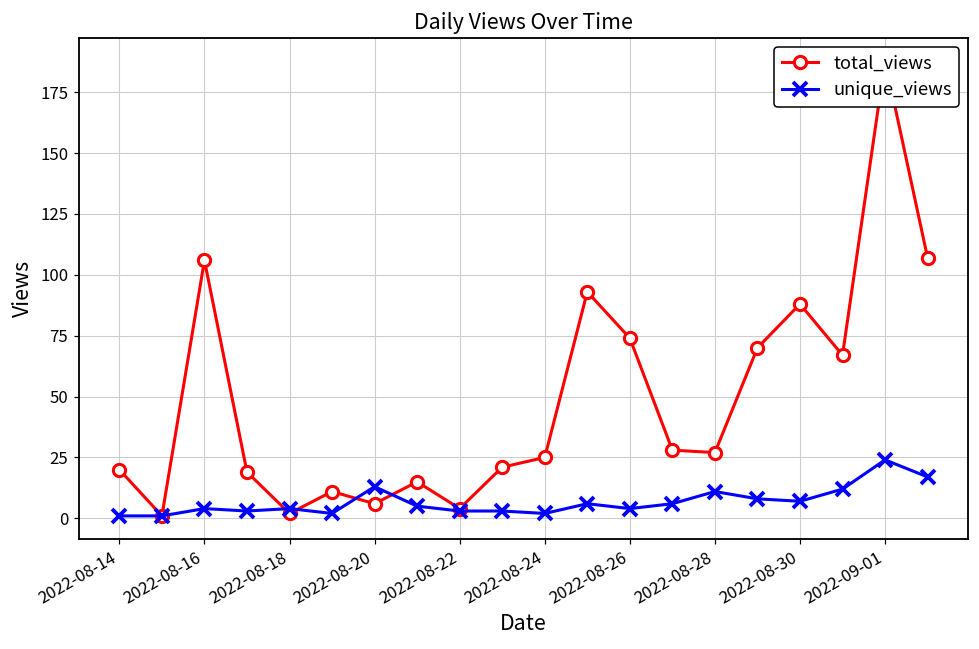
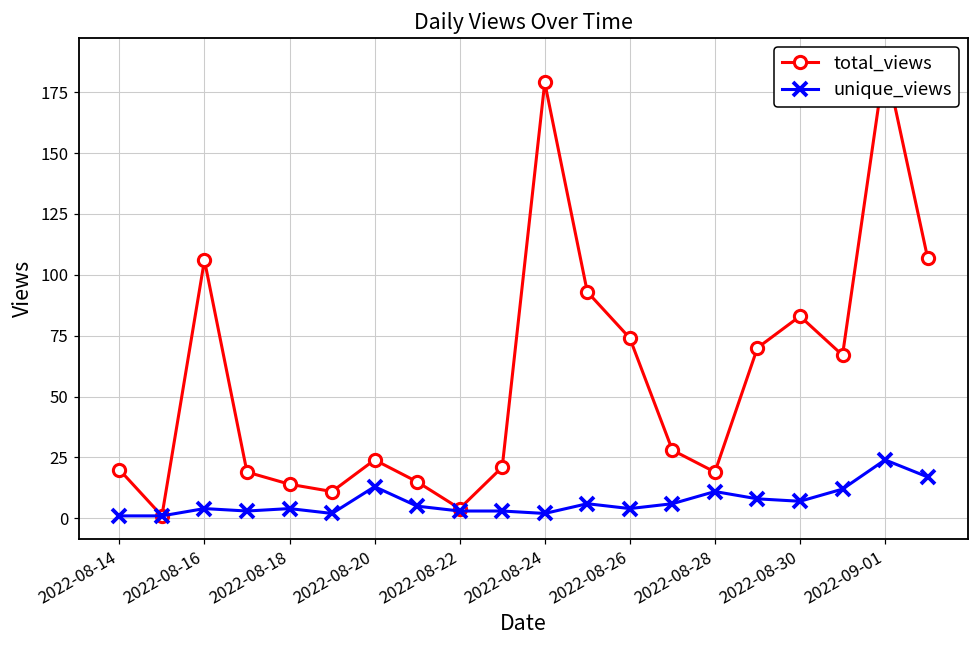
total_views, 2022-08-18: 2 -> 14
total_views, 2022-08-20: 6 -> 24
total_views, 2022-08-24: 25 -> 179
total_views, 2022-08-28: 27 -> 19
total_views, 2022-08-30: 88 -> 83
